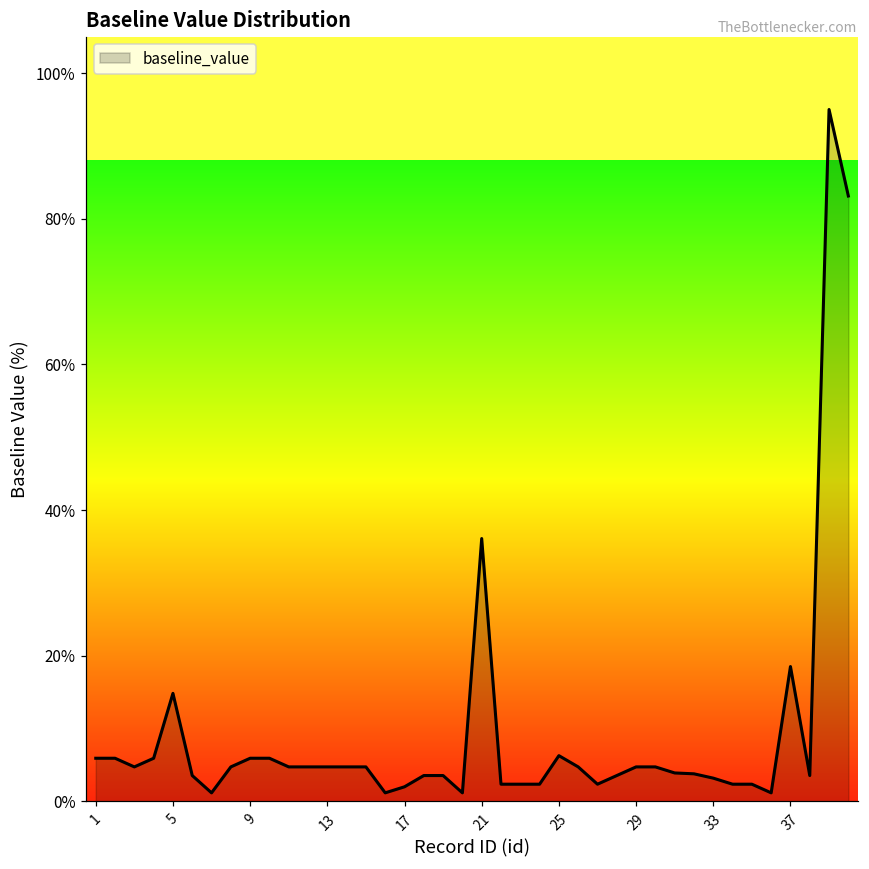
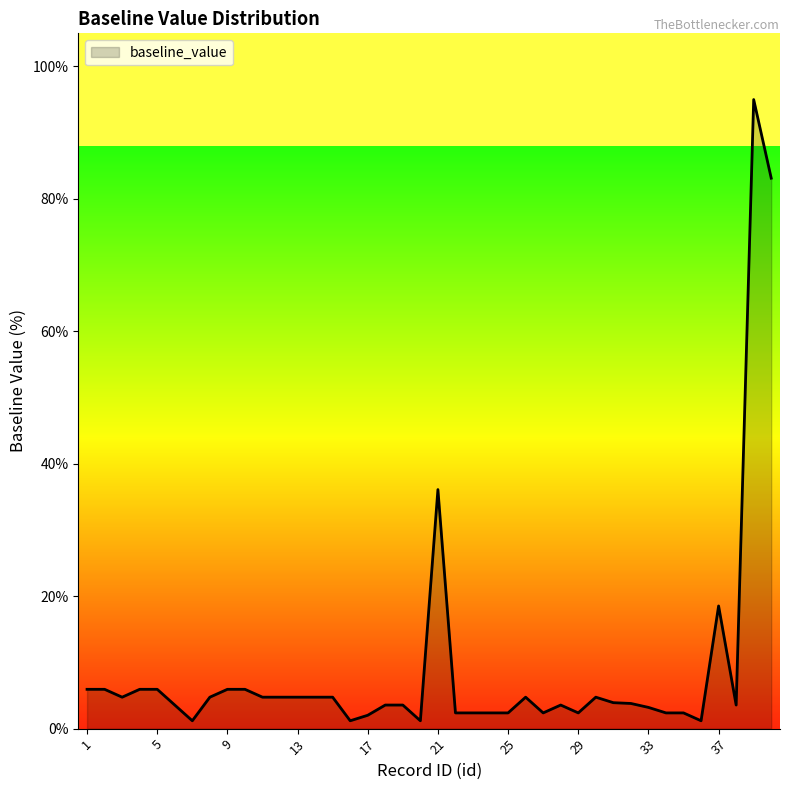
5: 15% -> 6%
25: 6% -> 2%
29: 5% -> 2%
